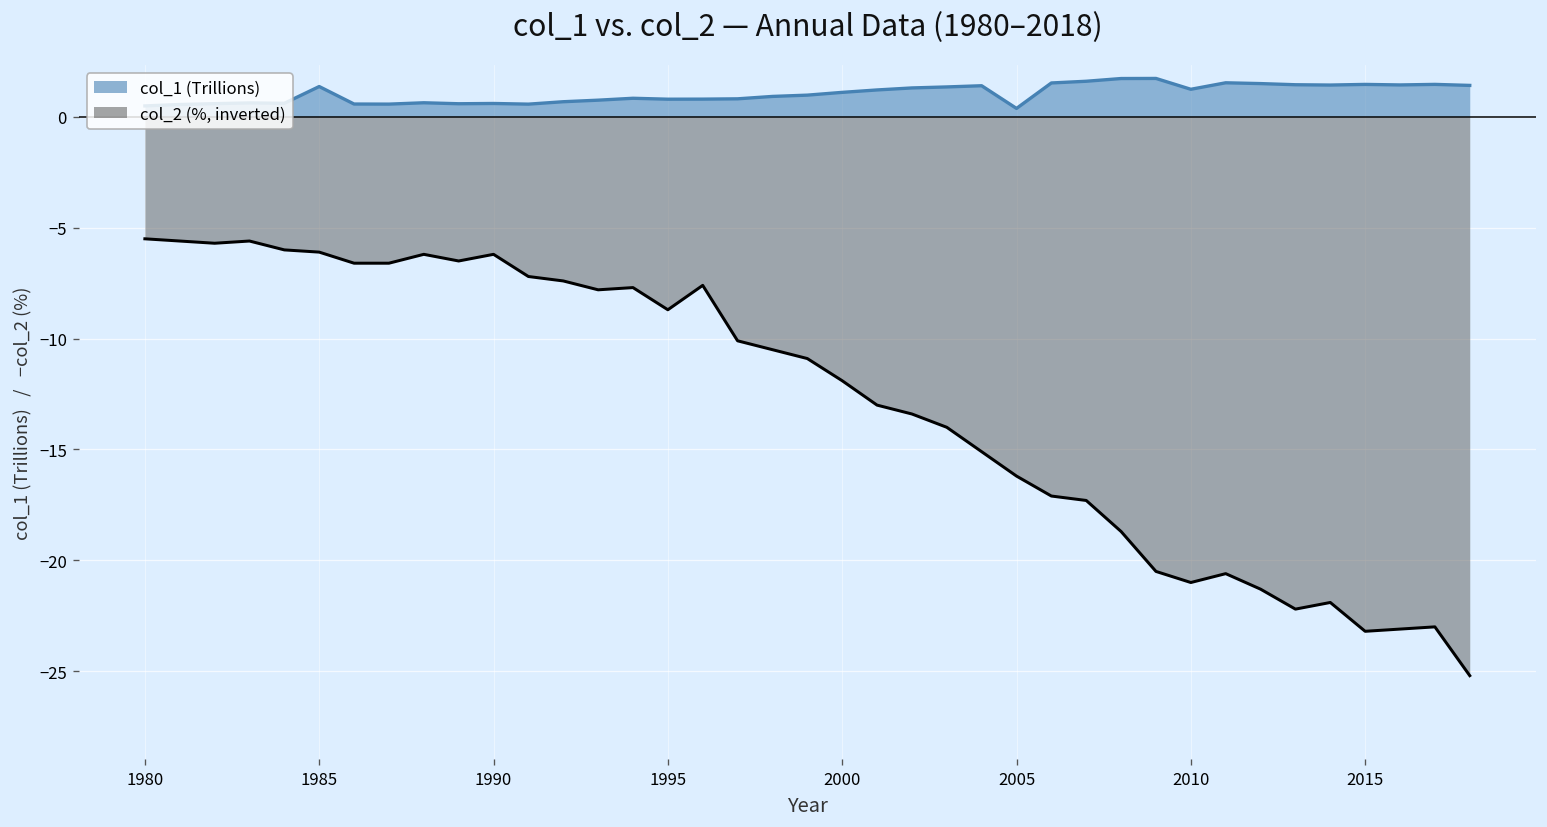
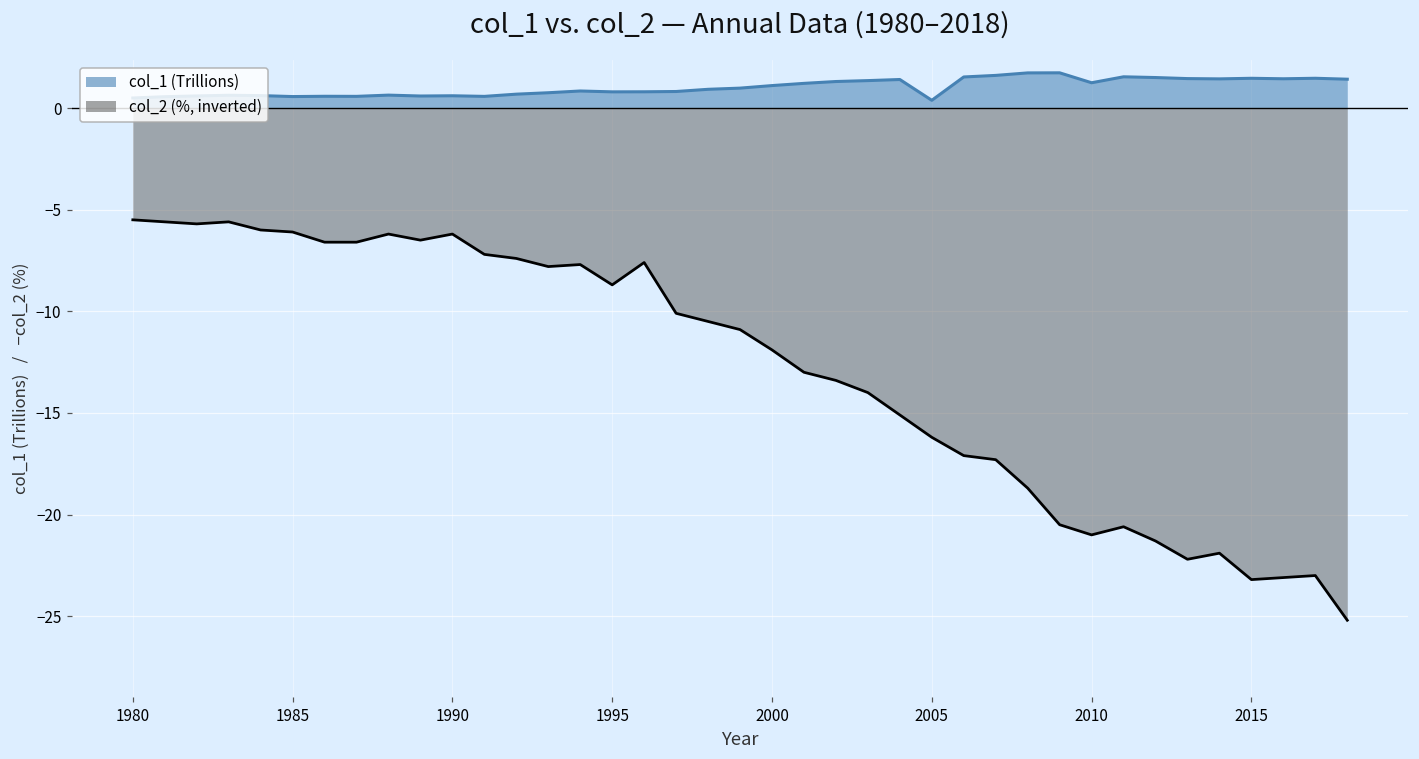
col_1 (Trillions), 1985: 1.4 -> 0.6
